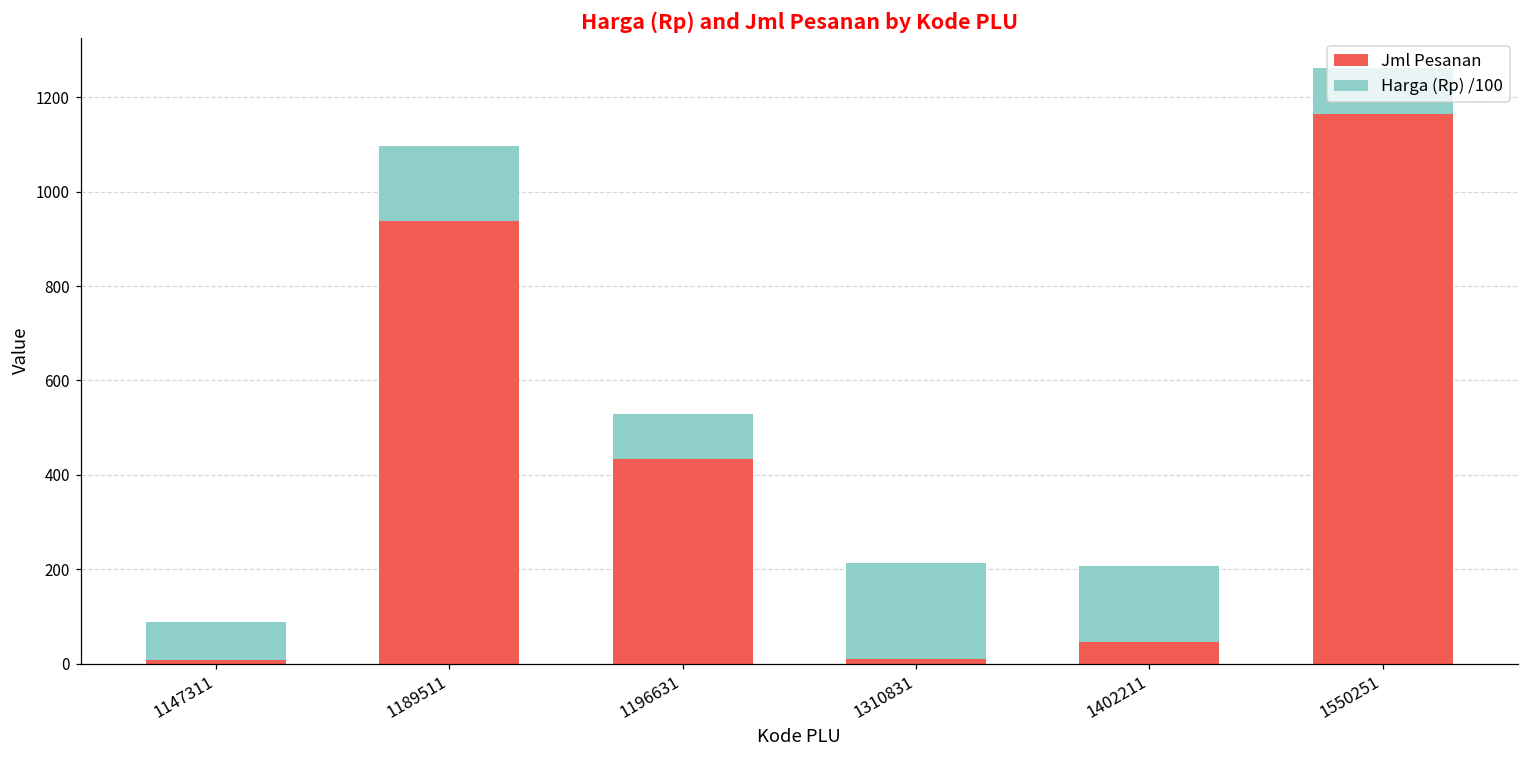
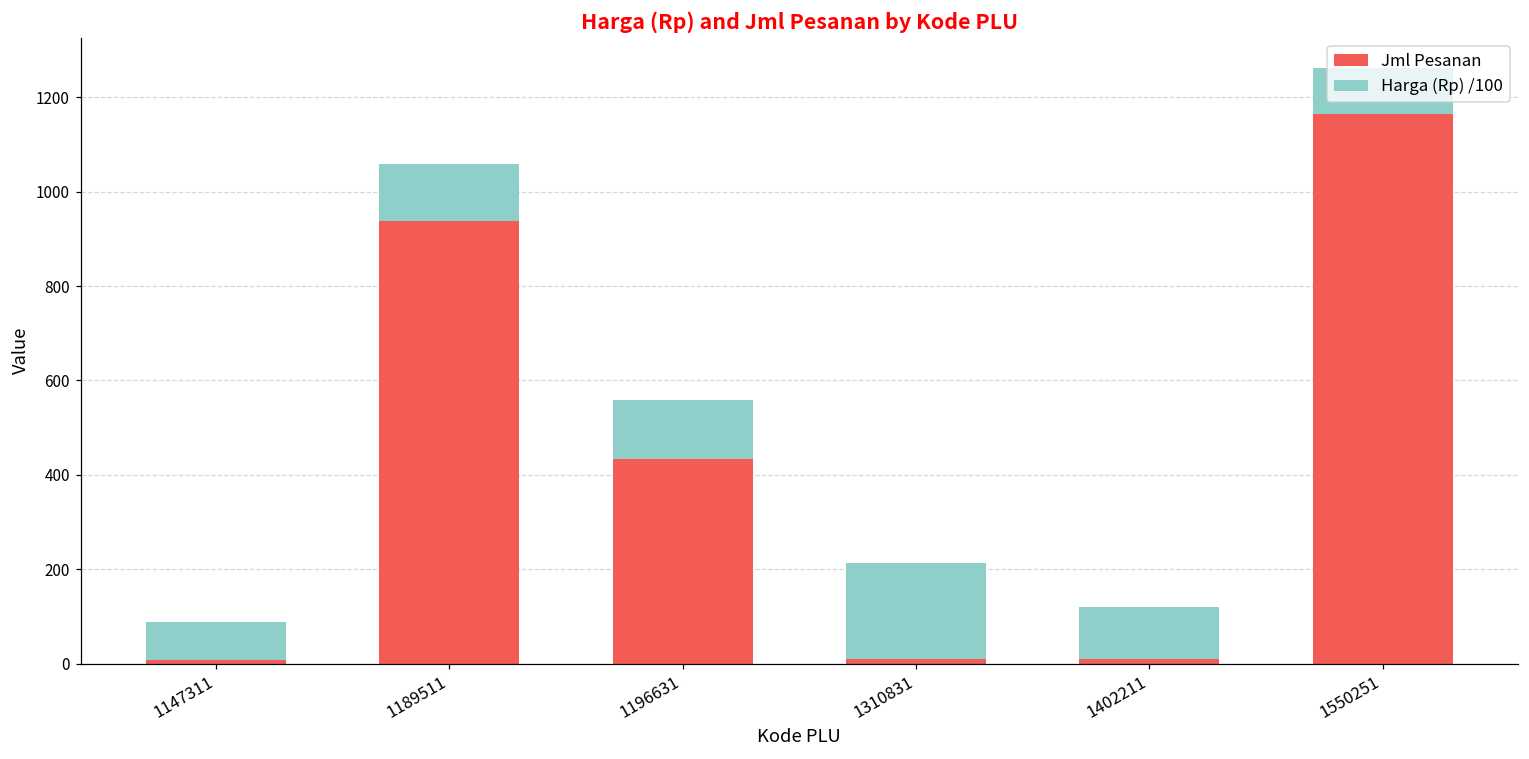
Harga (Rp) /100, 1189511: 160 -> 120
Harga (Rp) /100, 1196631: 100 -> 130
Jml Pesanan, 1402211: 50 -> 10
Harga (Rp) /100, 1402211: 160 -> 110
